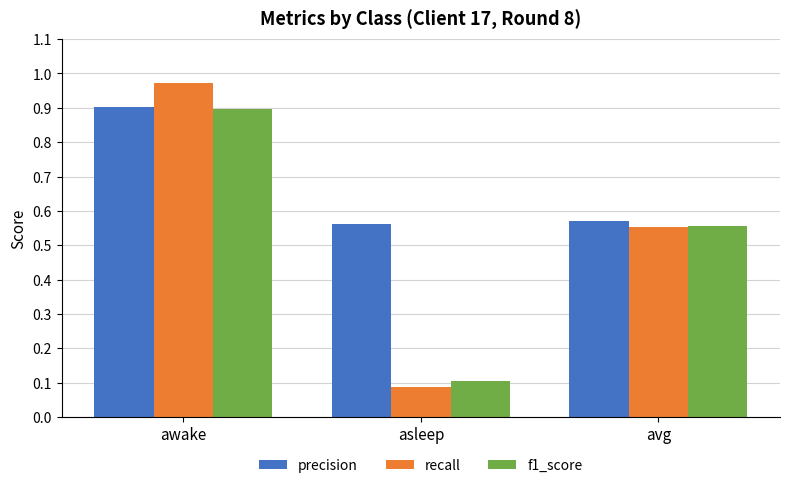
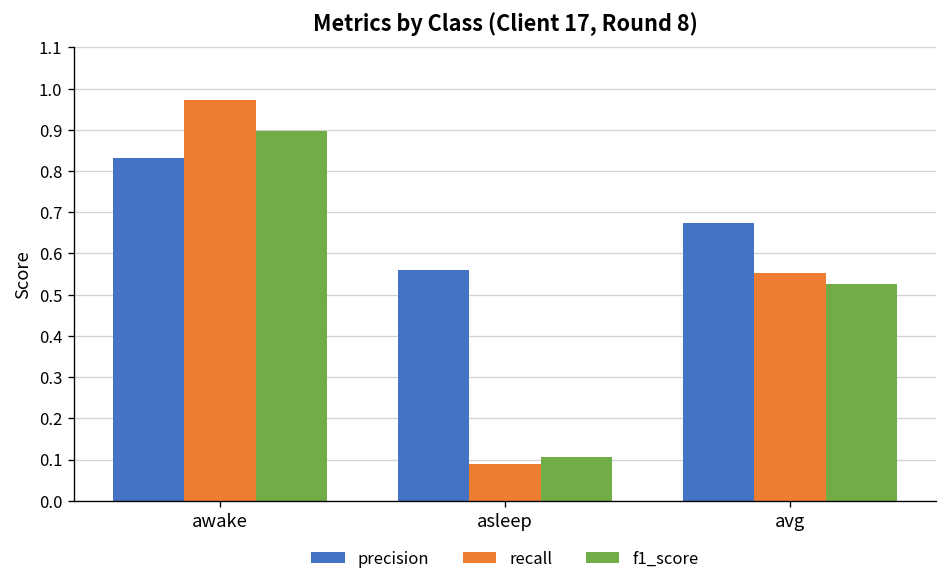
precision, awake: 0.90 -> 0.83
precision, avg: 0.57 -> 0.67
f1_score, avg: 0.55 -> 0.52
